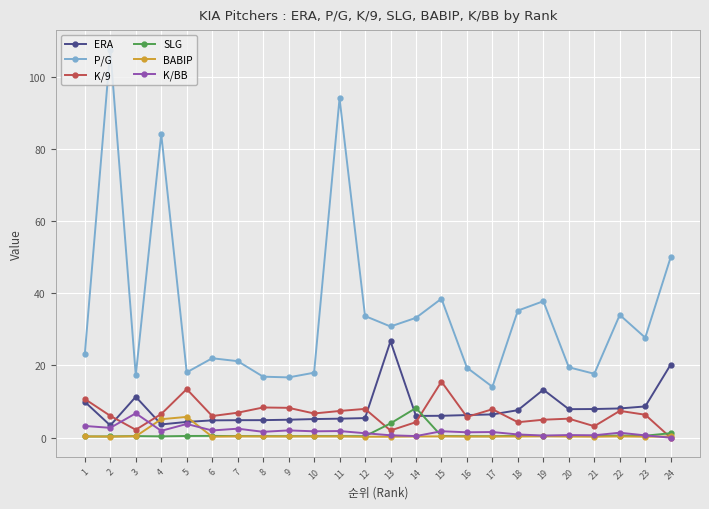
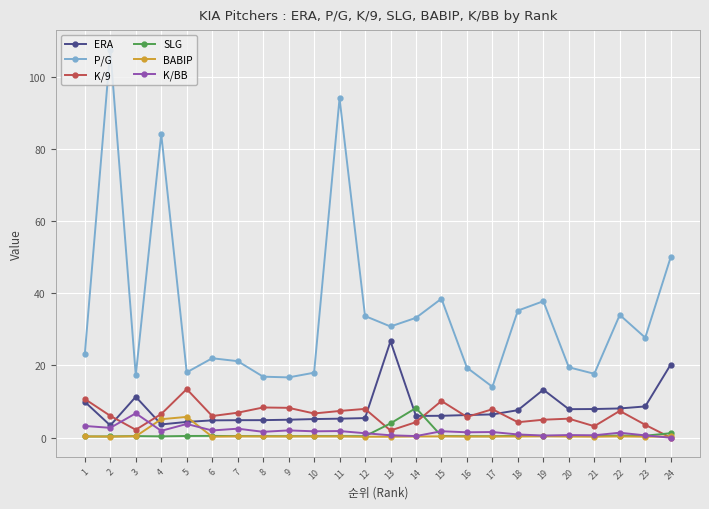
K/9, 15: 16 -> 10
K/9, 23: 6 -> 4
